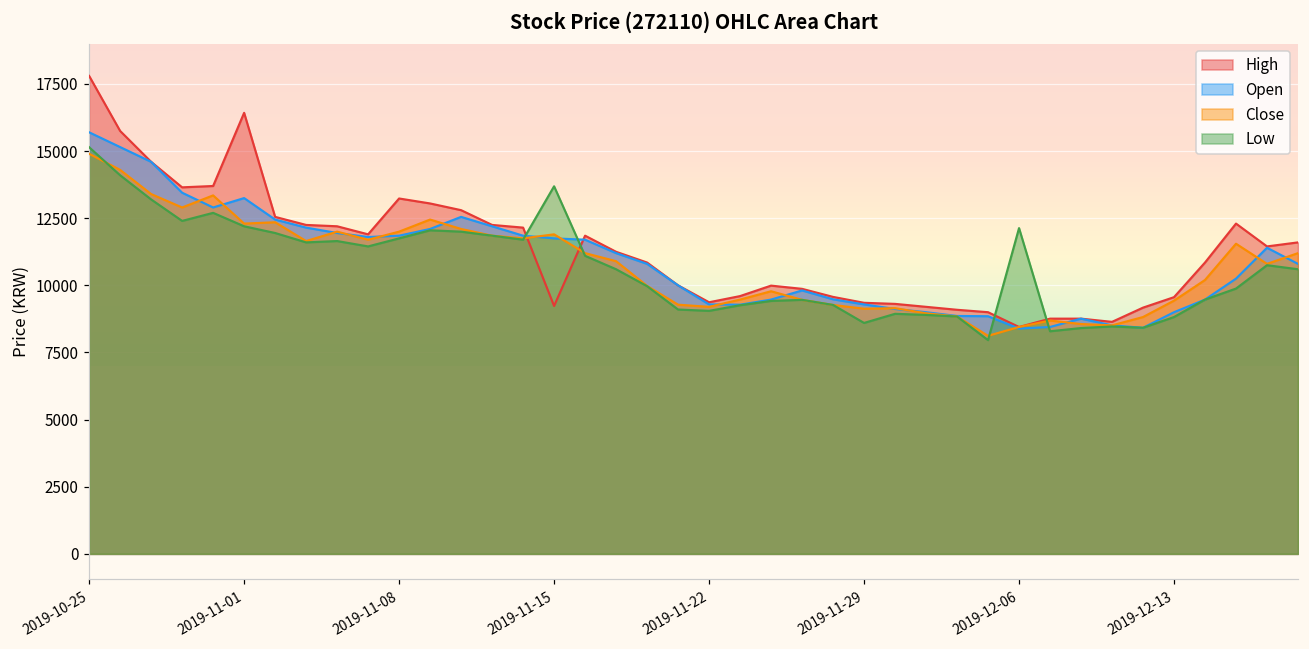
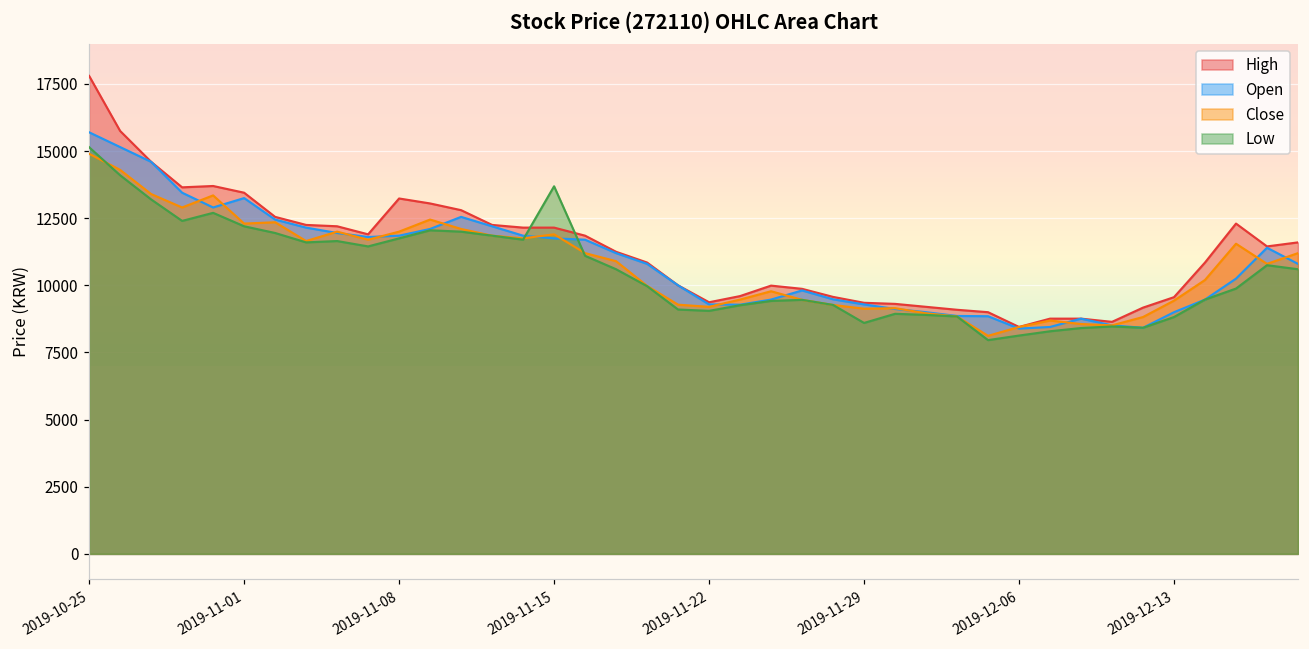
High, 2019-11-01: 16400 -> 13500
High, 2019-11-15: 9200 -> 12200
Low, 2019-12-06: 12100 -> 8100
